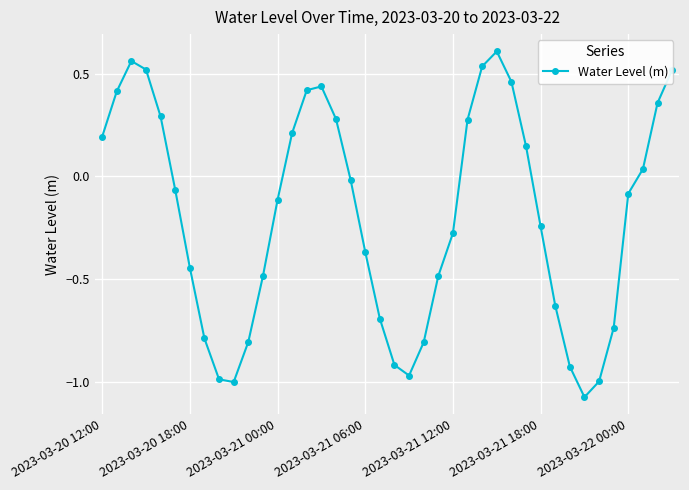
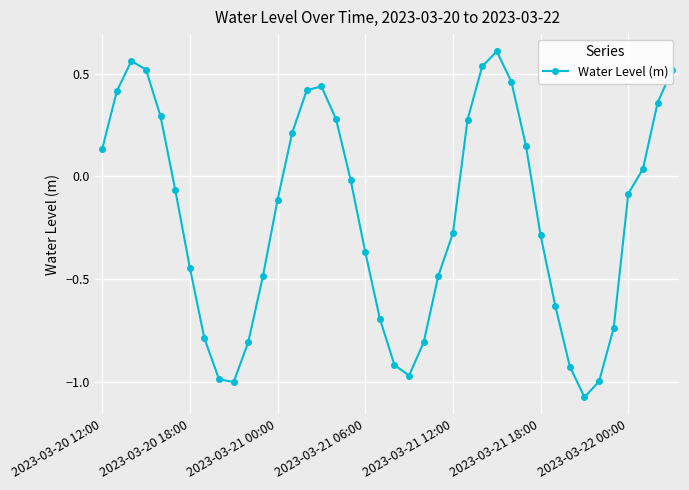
2023-03-20 12:00: 0.19 -> 0.13
2023-03-21 18:00: -0.24 -> -0.29
